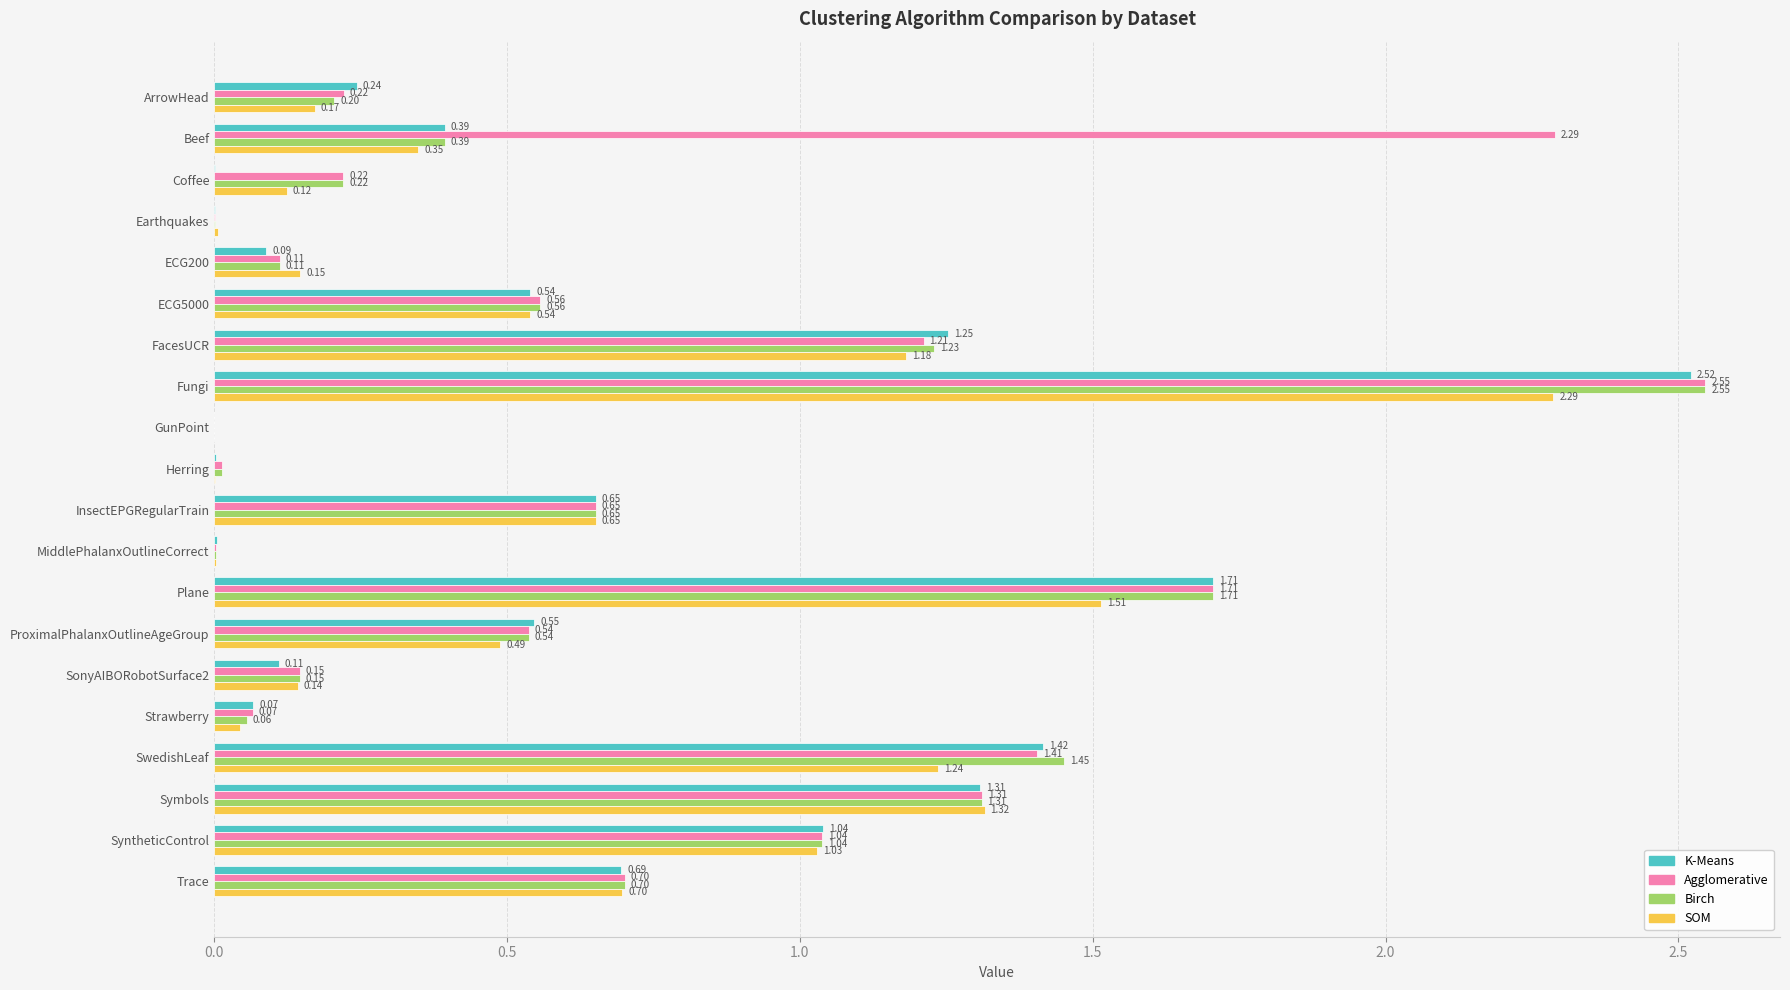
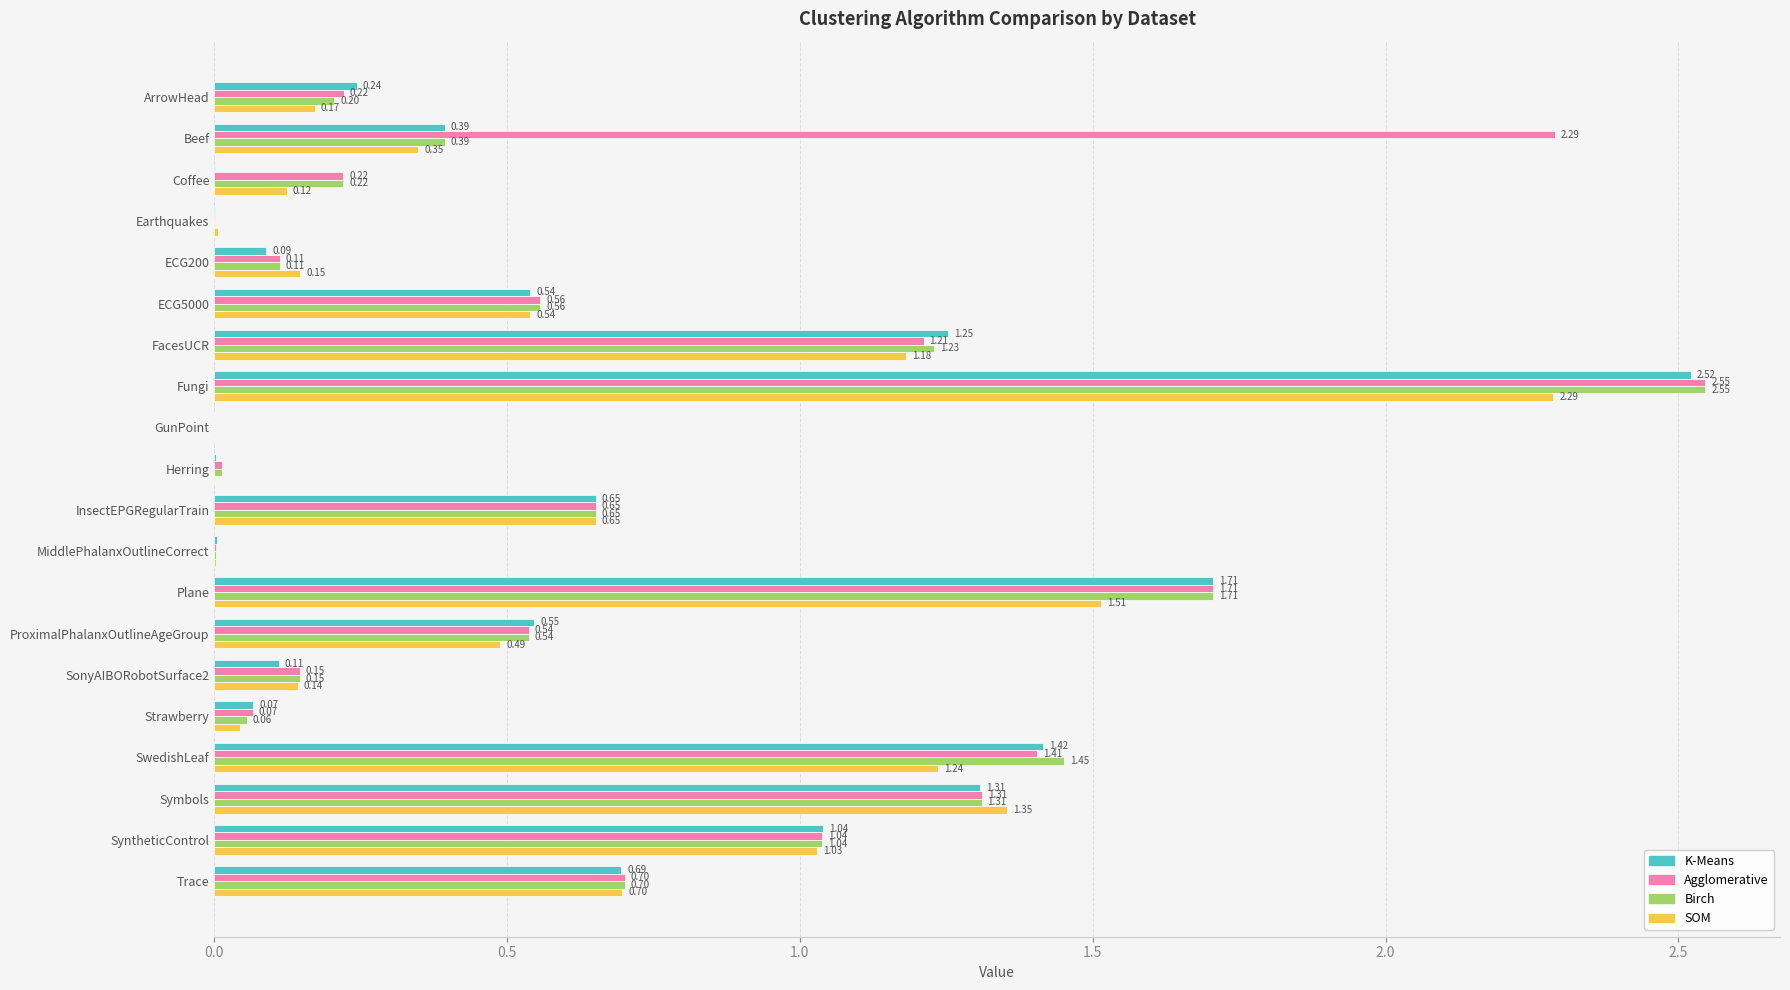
SOM, Symbols: 1.32 -> 1.35
